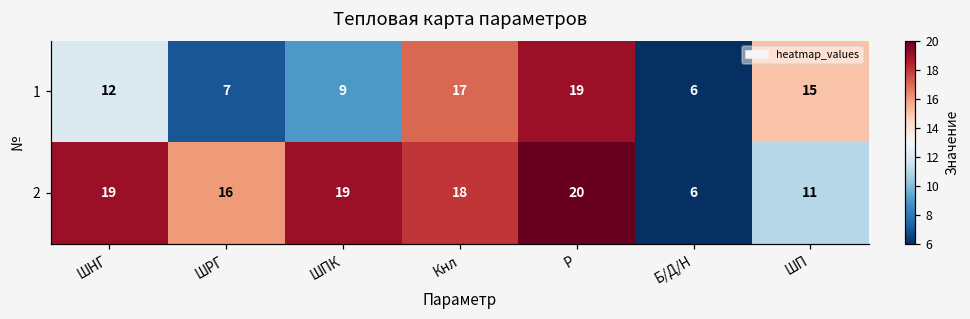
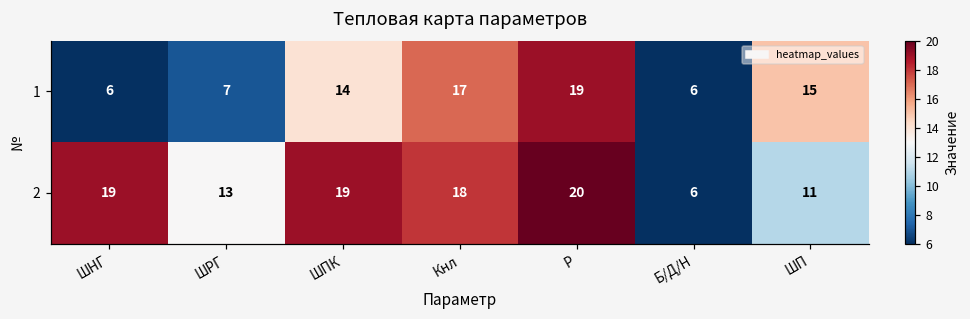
1, ШНГ: 12 -> 6
1, ШПК: 9 -> 14
2, ШРГ: 16 -> 13
